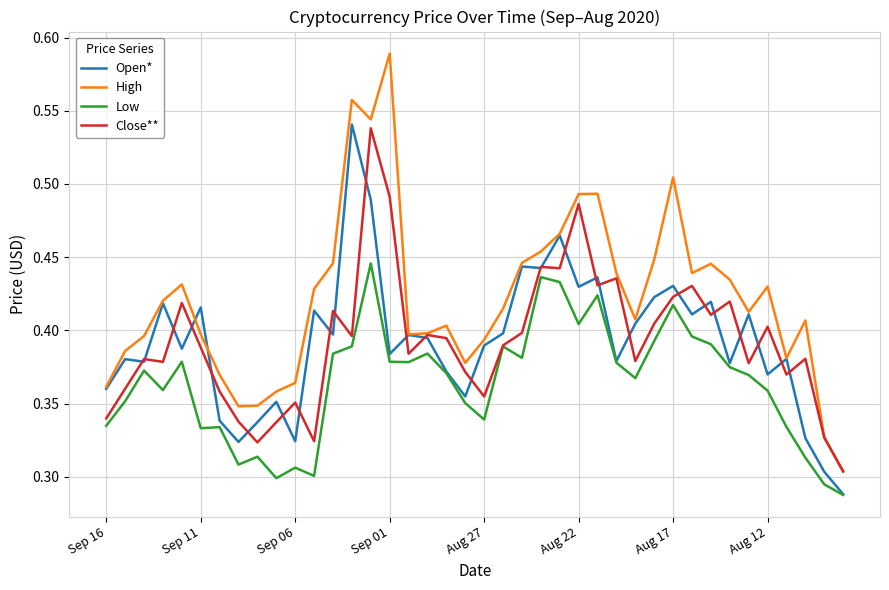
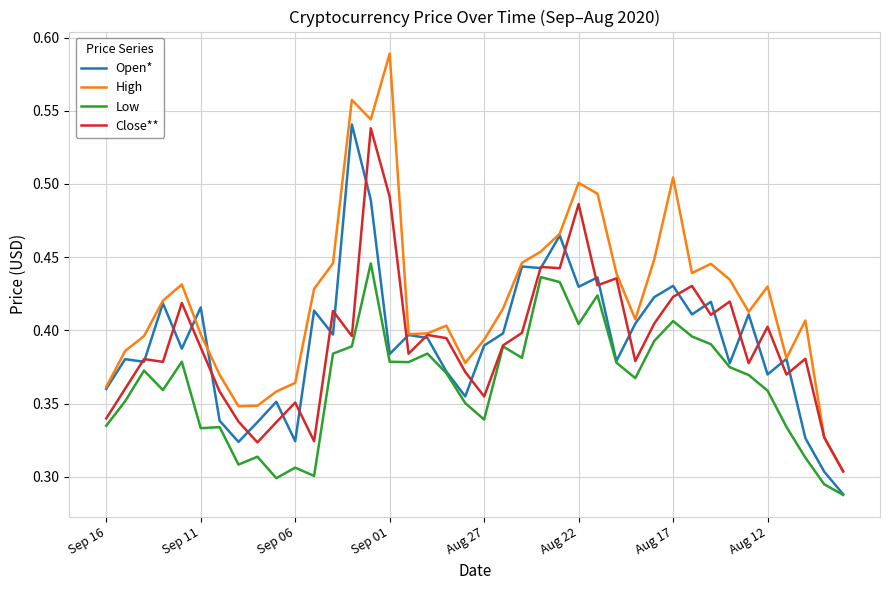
High, Aug 22: 0.493 -> 0.501
Low, Aug 17: 0.417 -> 0.406
